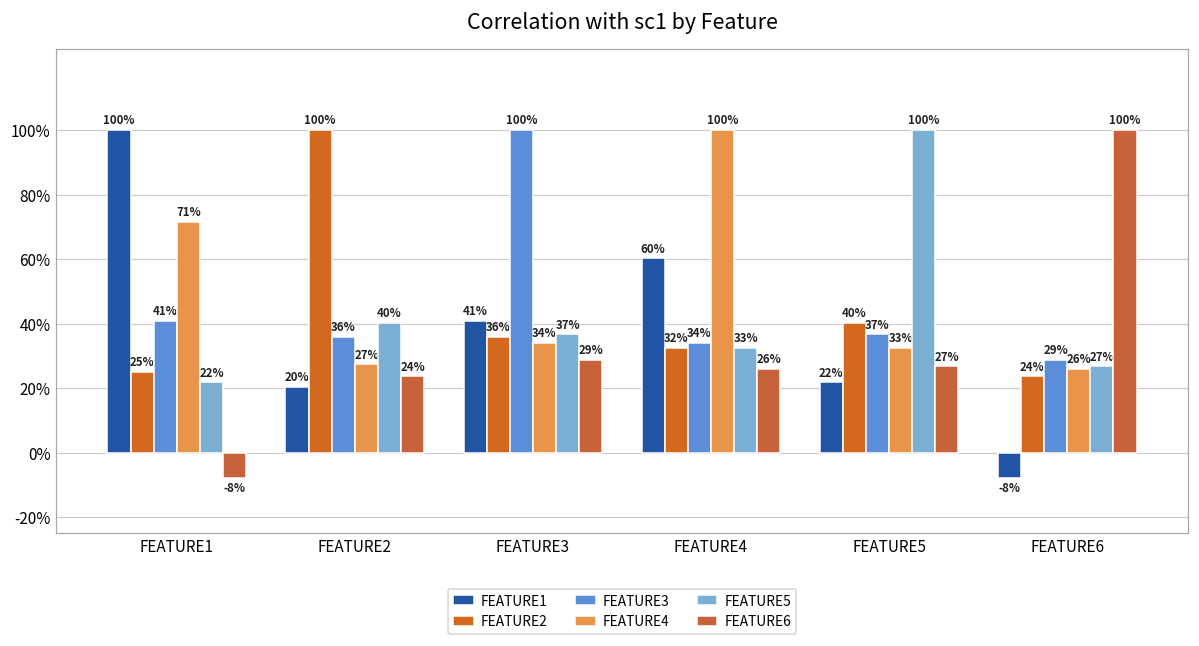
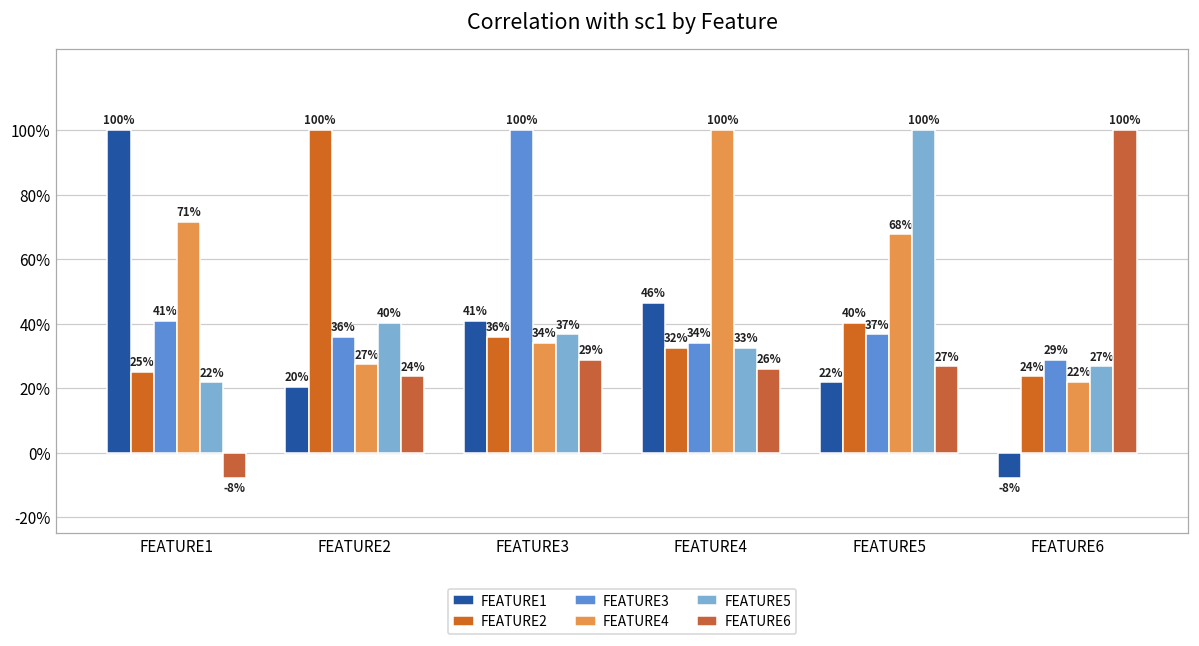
FEATURE1, FEATURE4: 60% -> 46%
FEATURE4, FEATURE5: 33% -> 68%
FEATURE4, FEATURE6: 26% -> 22%
